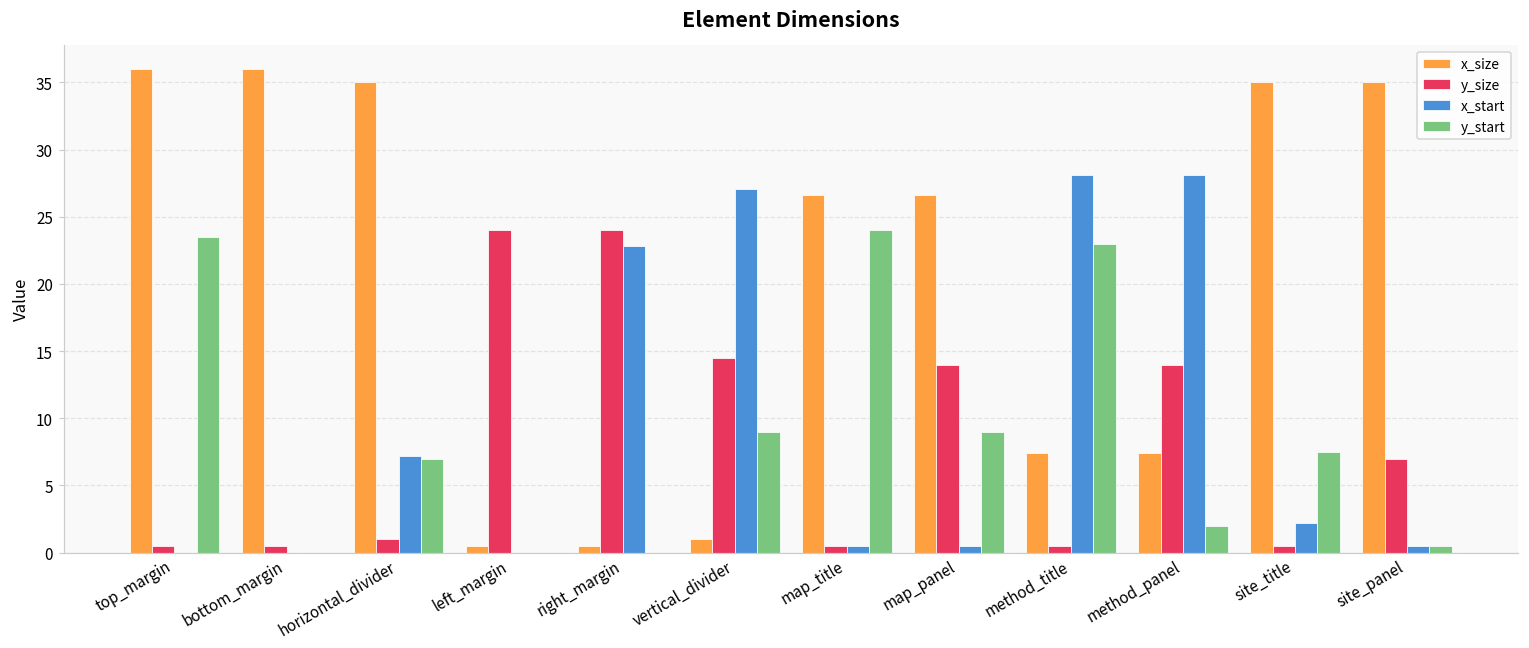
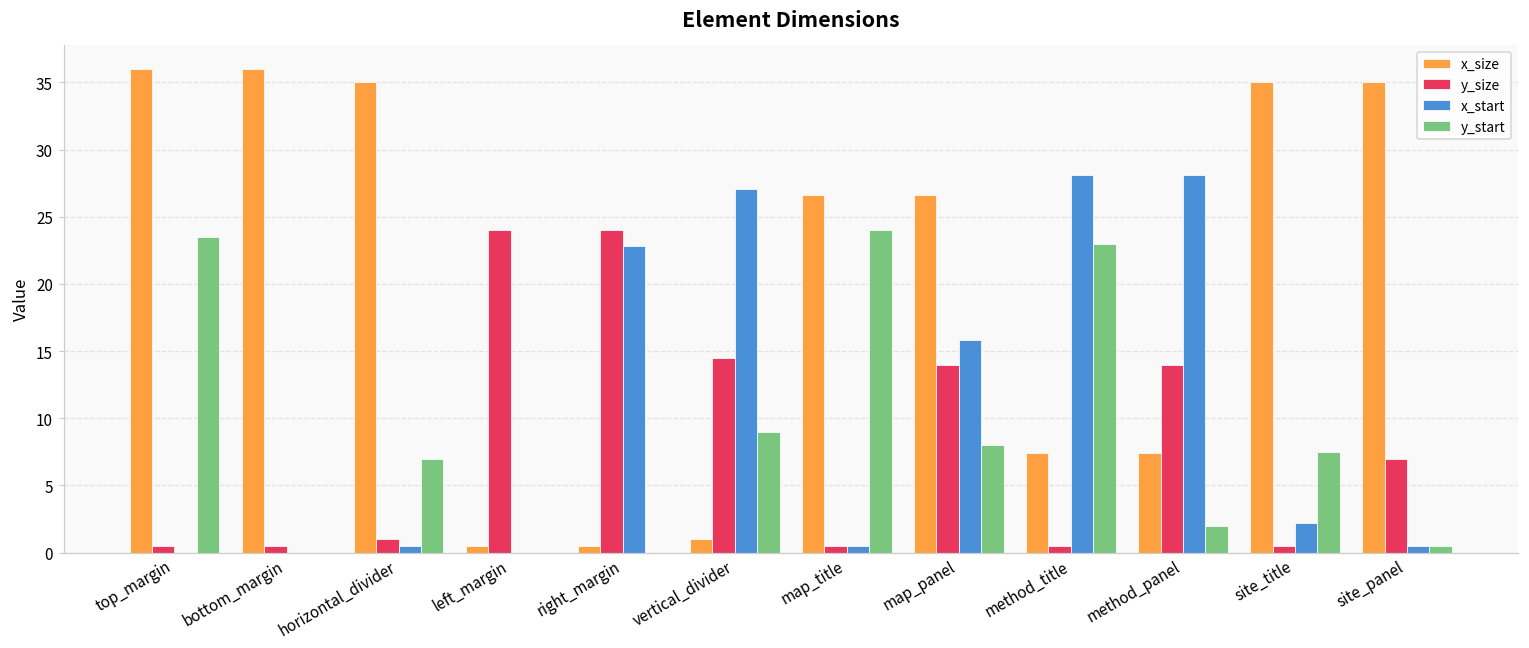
x_start, horizontal_divider: 7.2 -> 0.5
x_start, map_panel: 0.5 -> 15.8
y_start, map_panel: 9 -> 8
